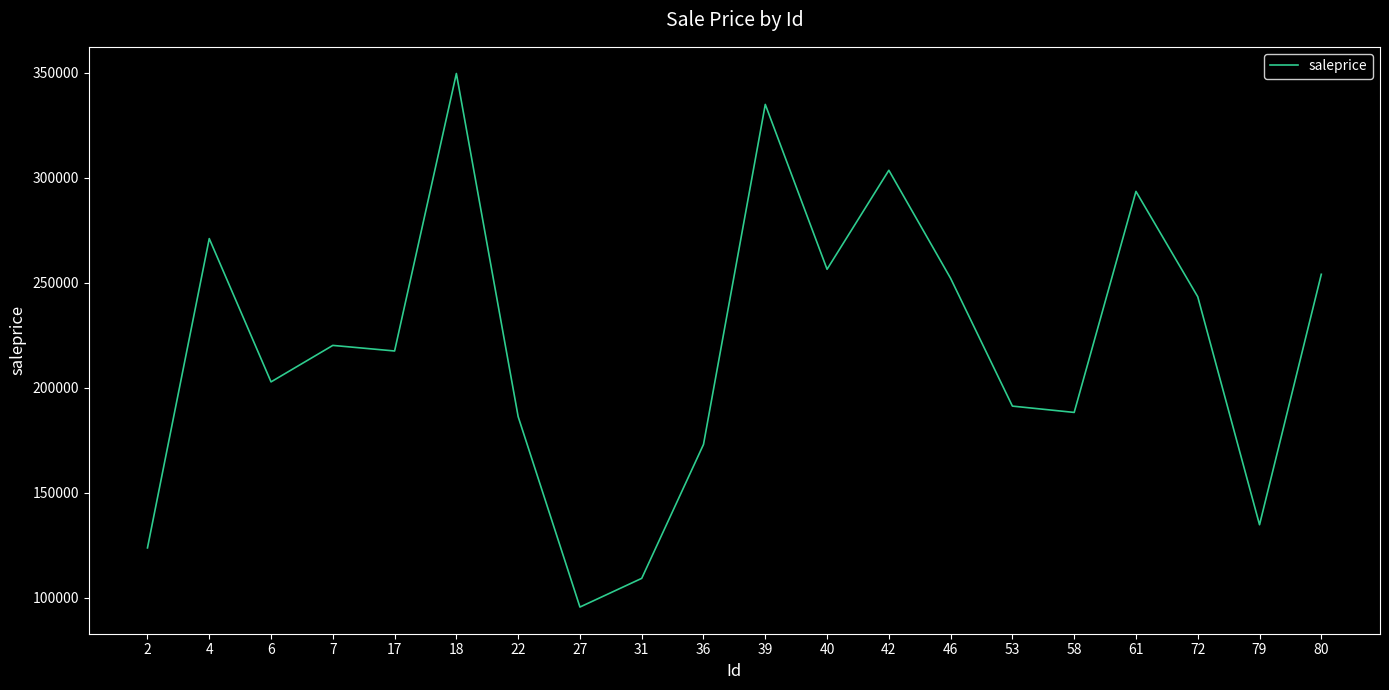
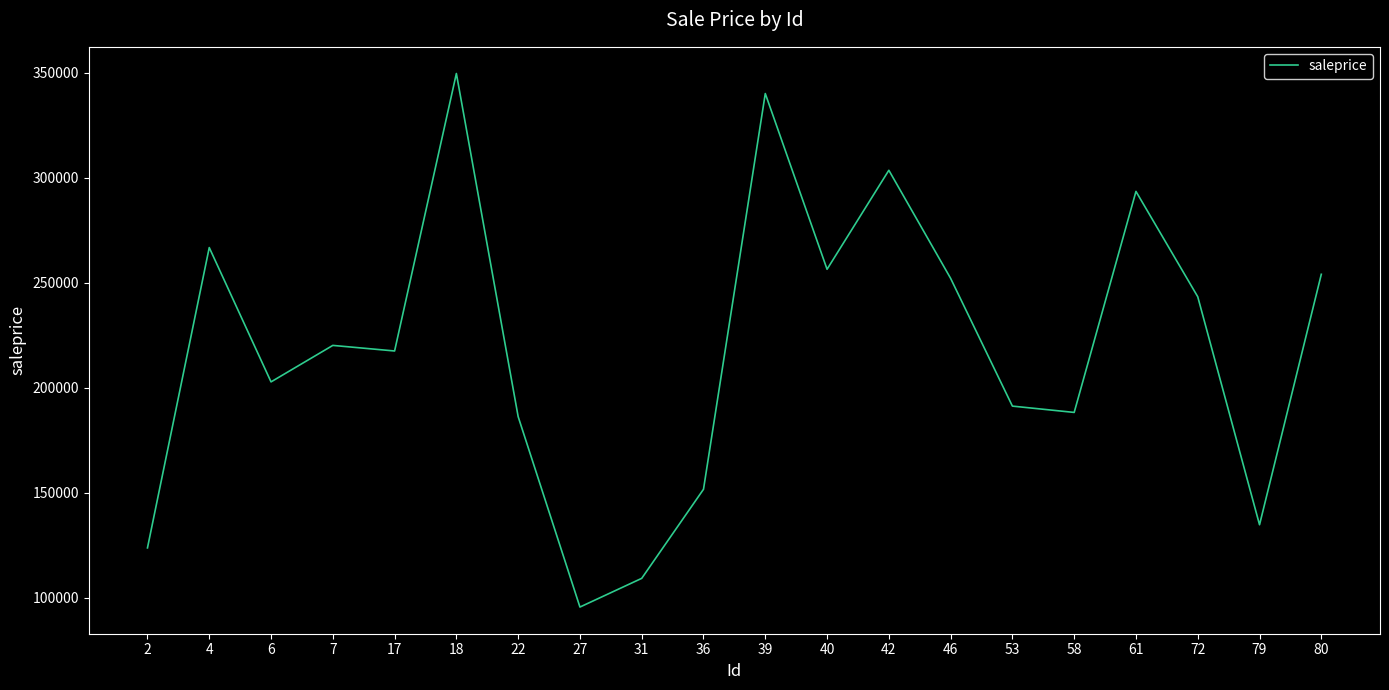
4: 271000 -> 267000
36: 173000 -> 152000
39: 335000 -> 340000
